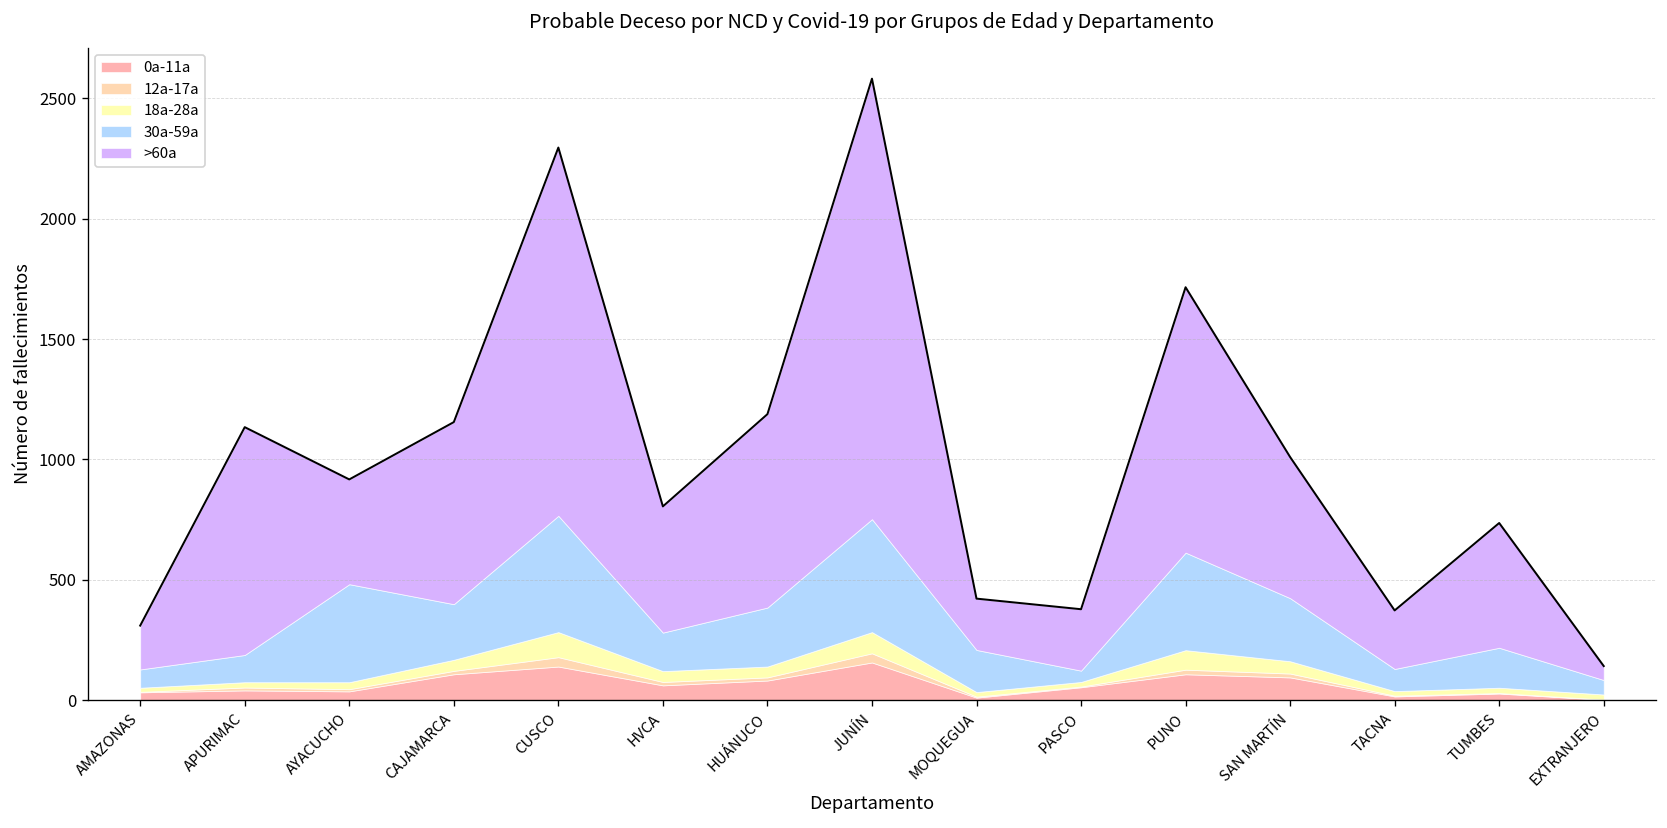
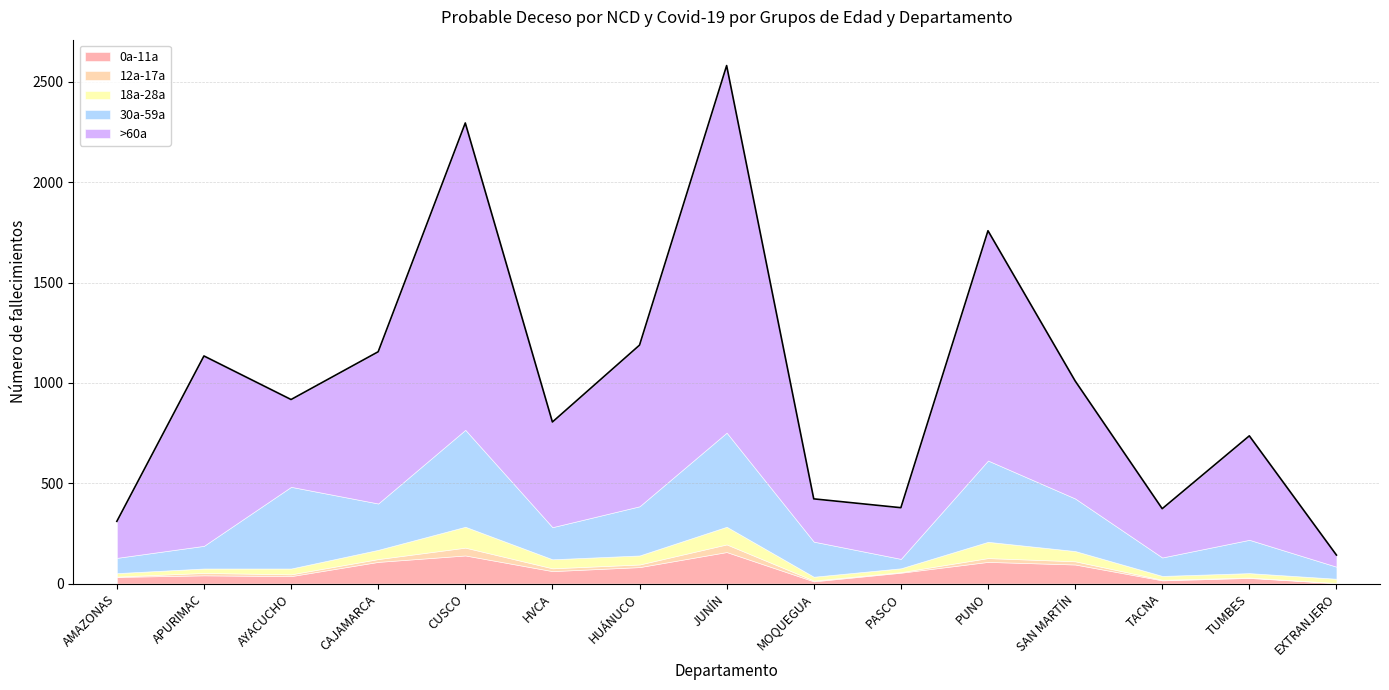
>60a, PUNO: 1100 -> 1150
